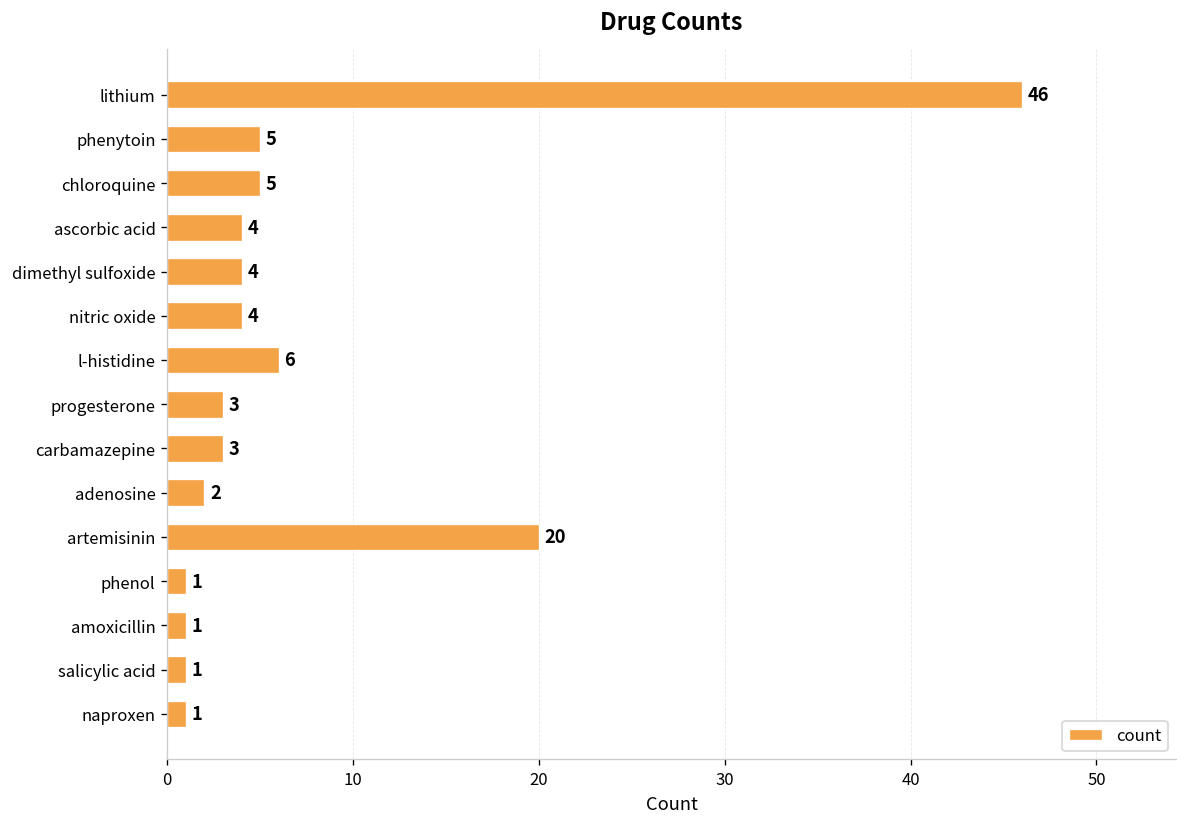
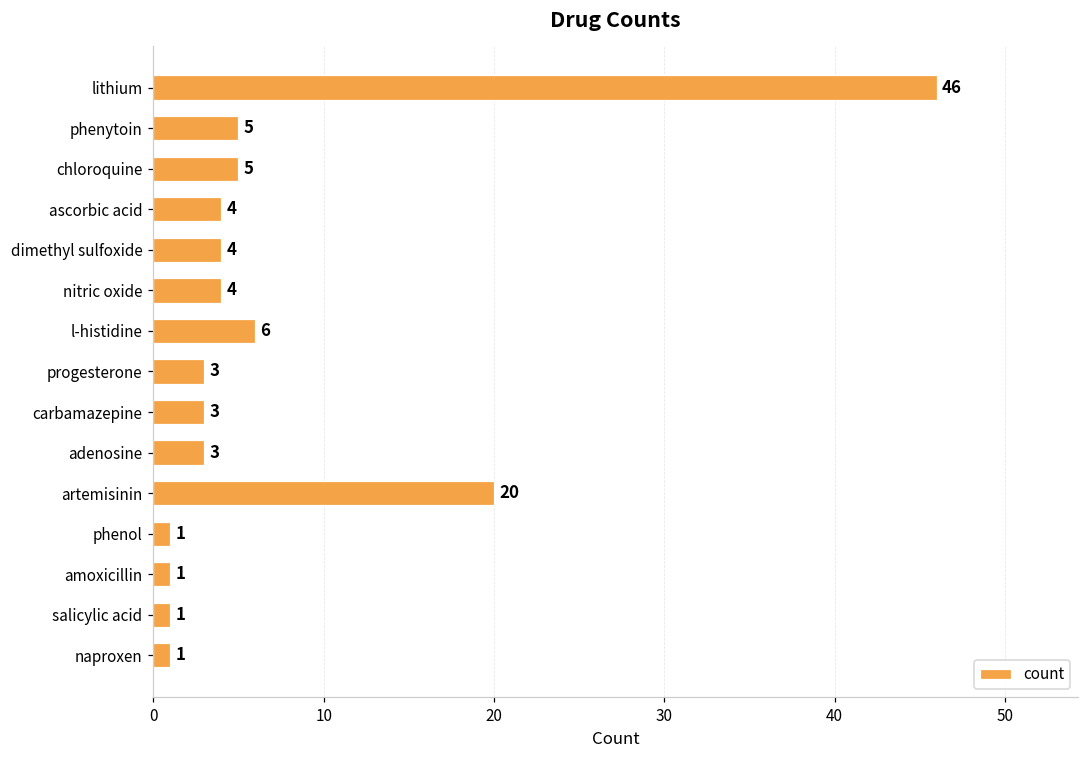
adenosine: 2 -> 3
